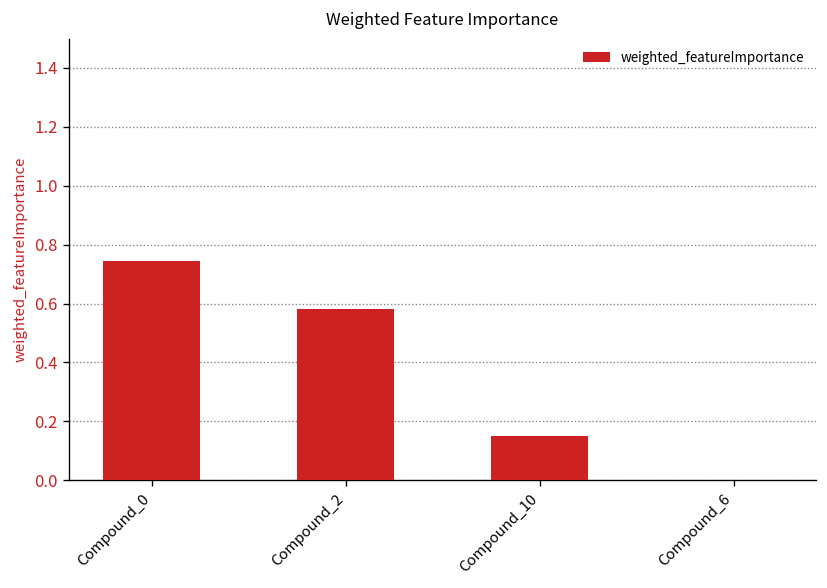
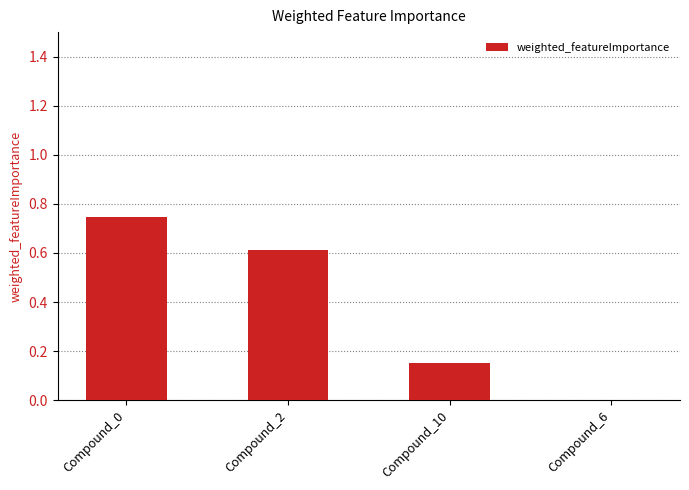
Compound_2: 0.58 -> 0.61
